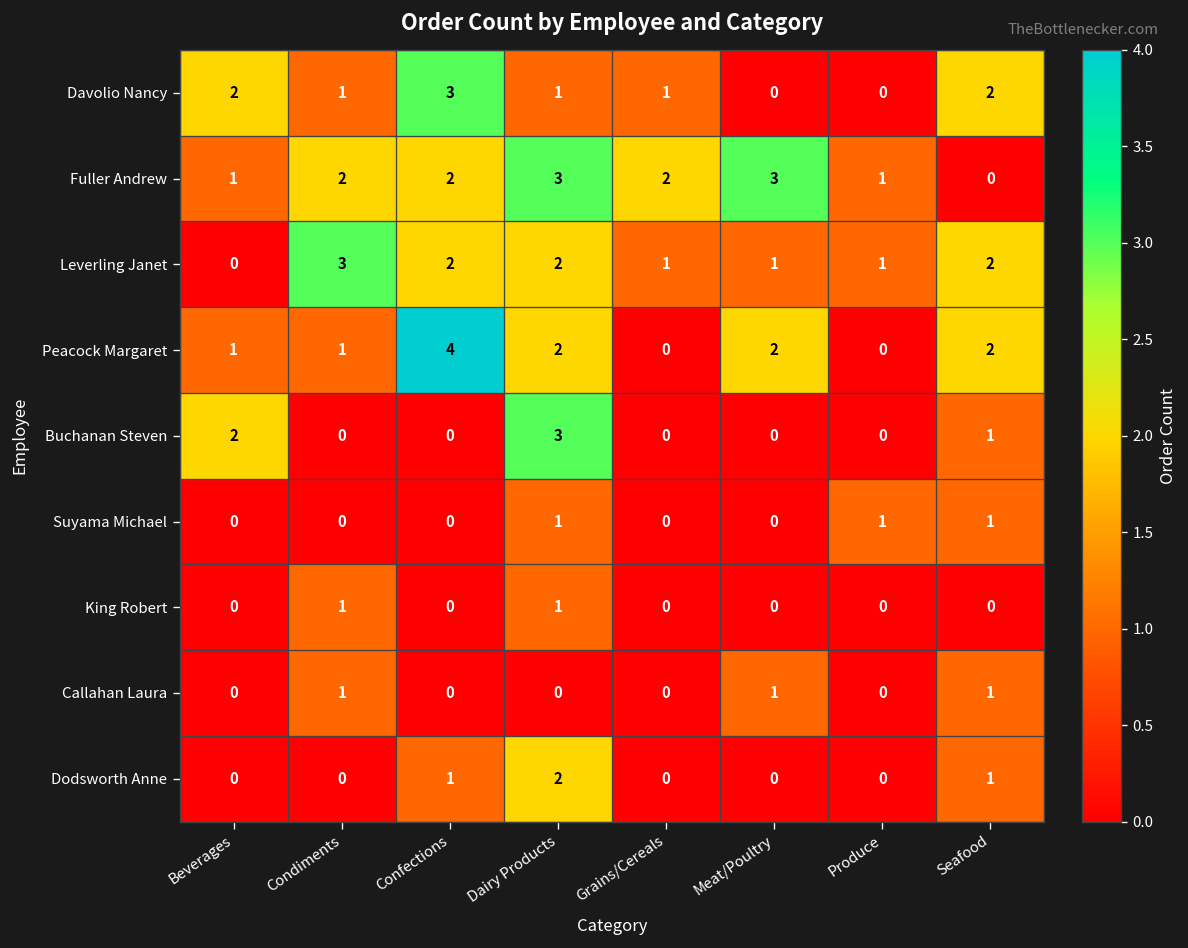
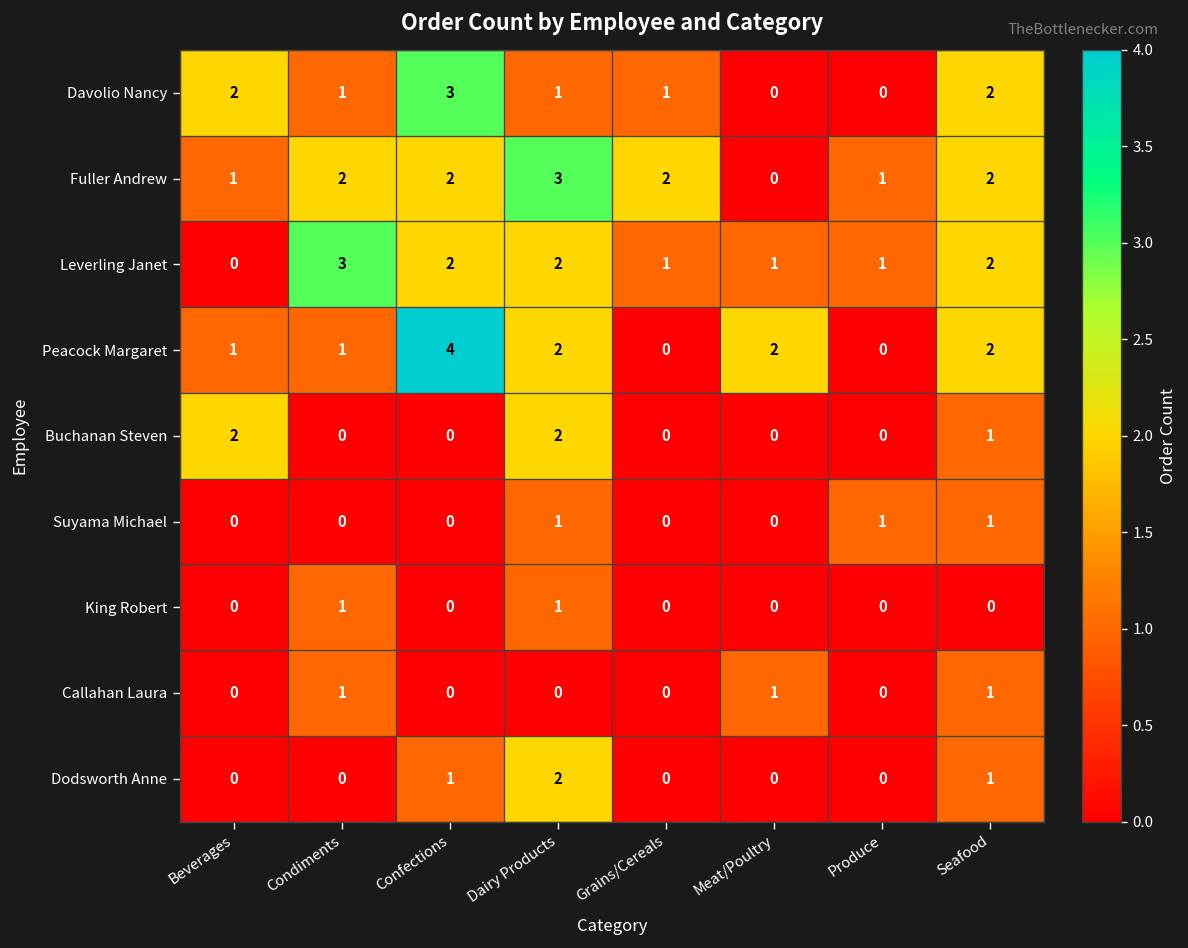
Fuller Andrew, Meat/Poultry: 3 -> 0
Fuller Andrew, Seafood: 0 -> 2
Buchanan Steven, Dairy Products: 3 -> 2
